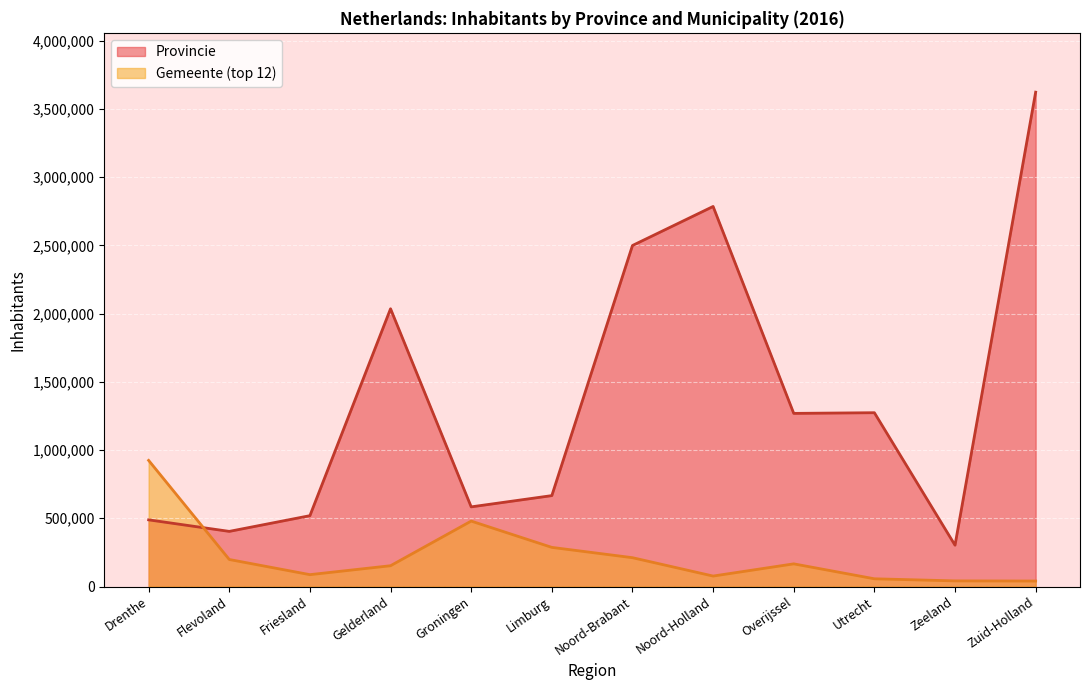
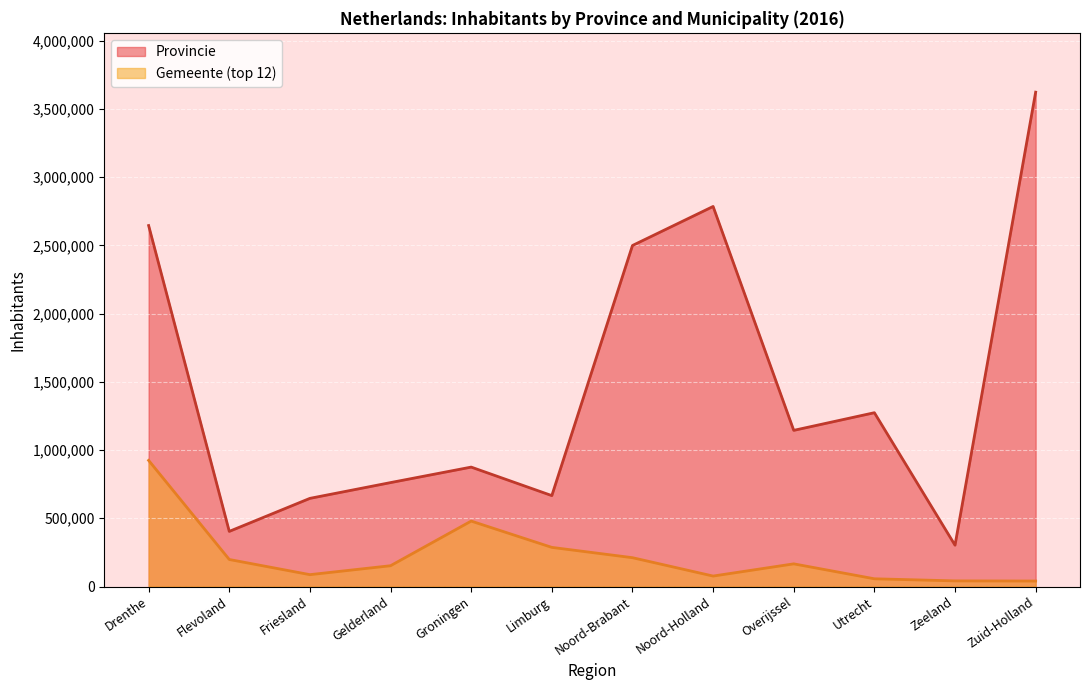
Provincie, Drenthe: 490,000 -> 2,650,000
Provincie, Friesland: 520,000 -> 650,000
Provincie, Gelderland: 2,040,000 -> 760,000
Provincie, Groningen: 580,000 -> 880,000
Provincie, Overijssel: 1,270,000 -> 1,140,000
